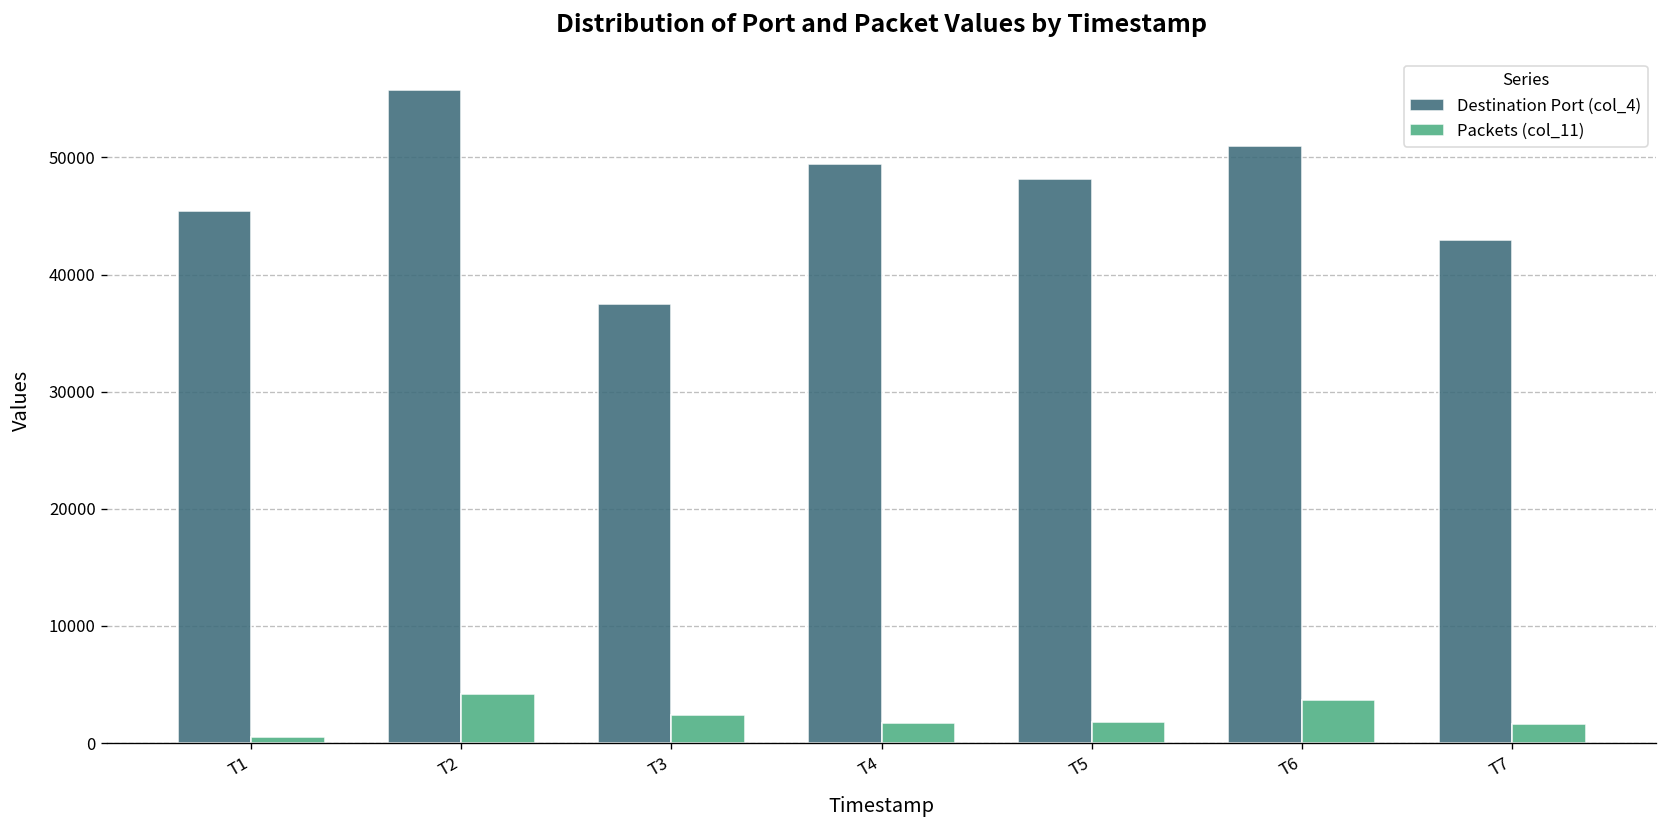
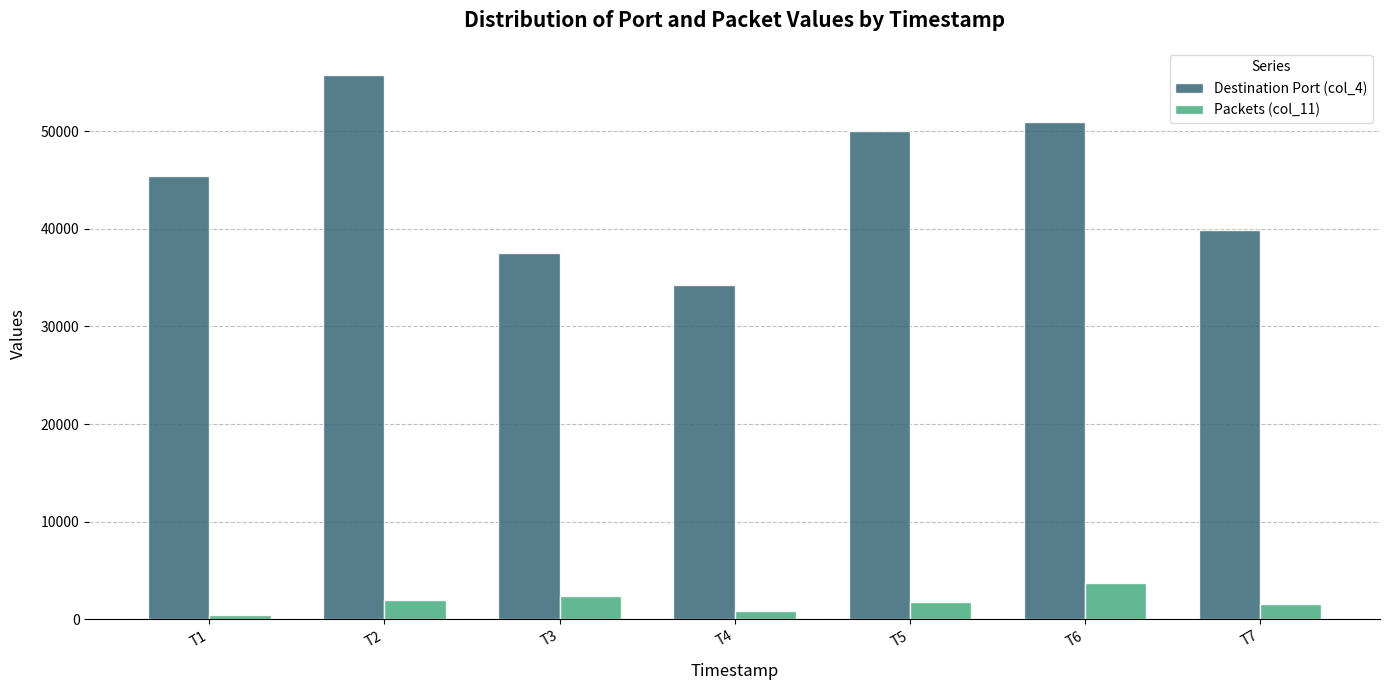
Packets (col_11), T2: 4000 -> 2000
Destination Port (col_4), T4: 49000 -> 34000
Packets (col_11), T4: 2000 -> 1000
Destination Port (col_4), T5: 48000 -> 50000
Destination Port (col_4), T7: 43000 -> 40000
